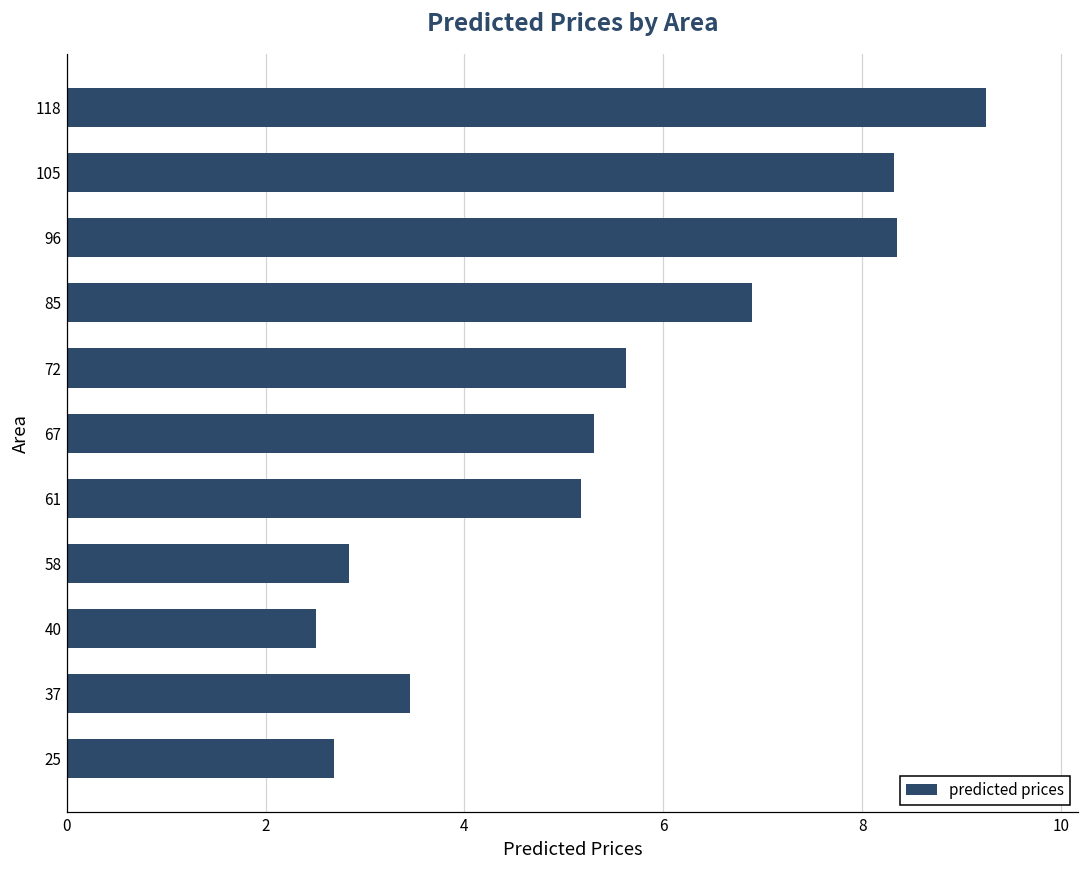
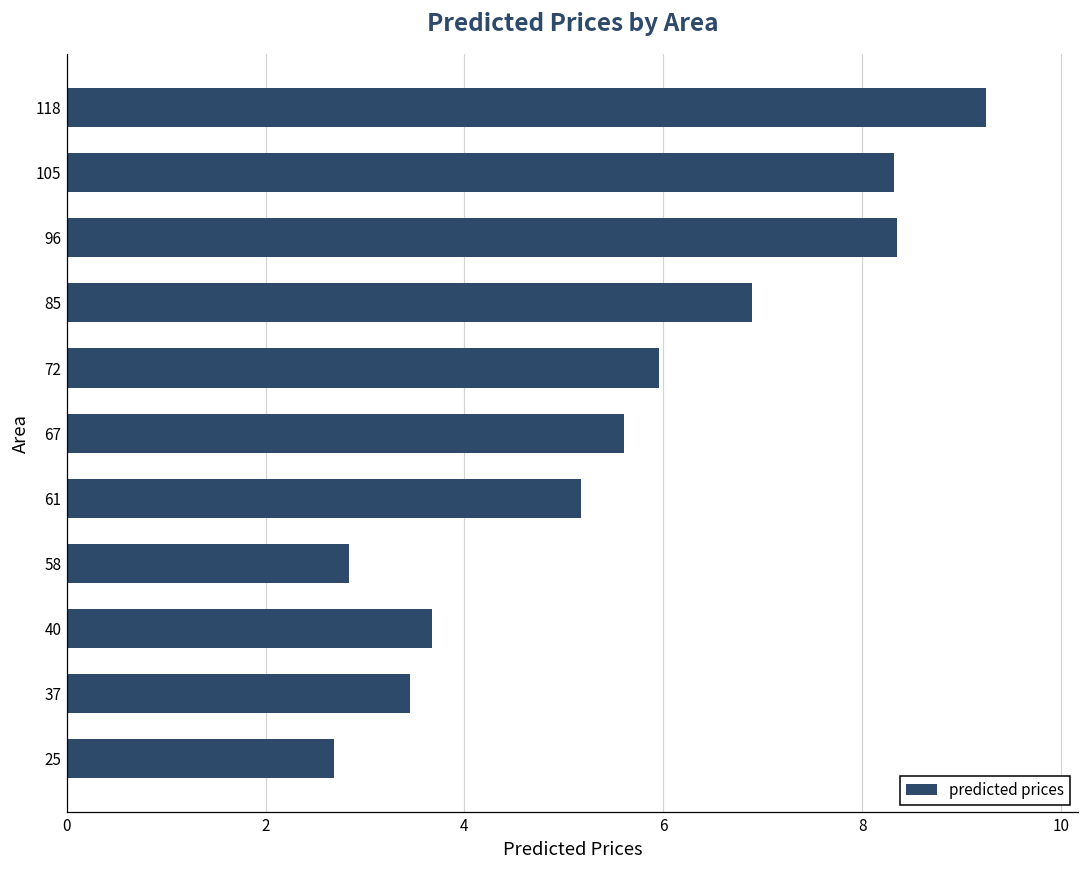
72: 5.6 -> 6.0
67: 5.3 -> 5.6
40: 2.5 -> 3.7
